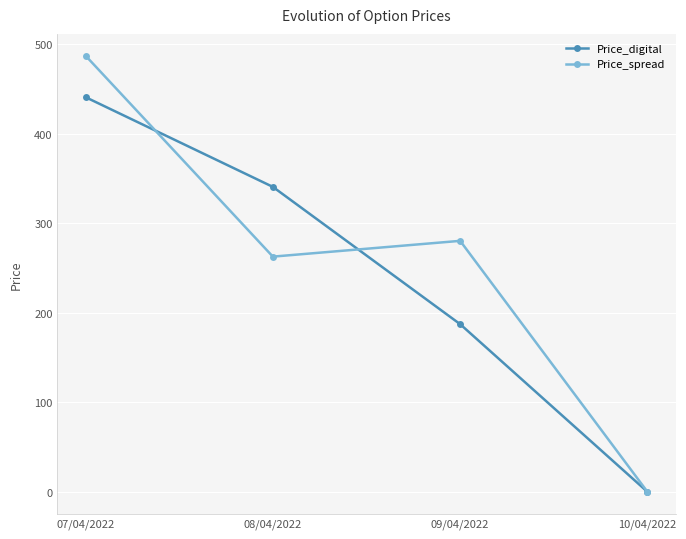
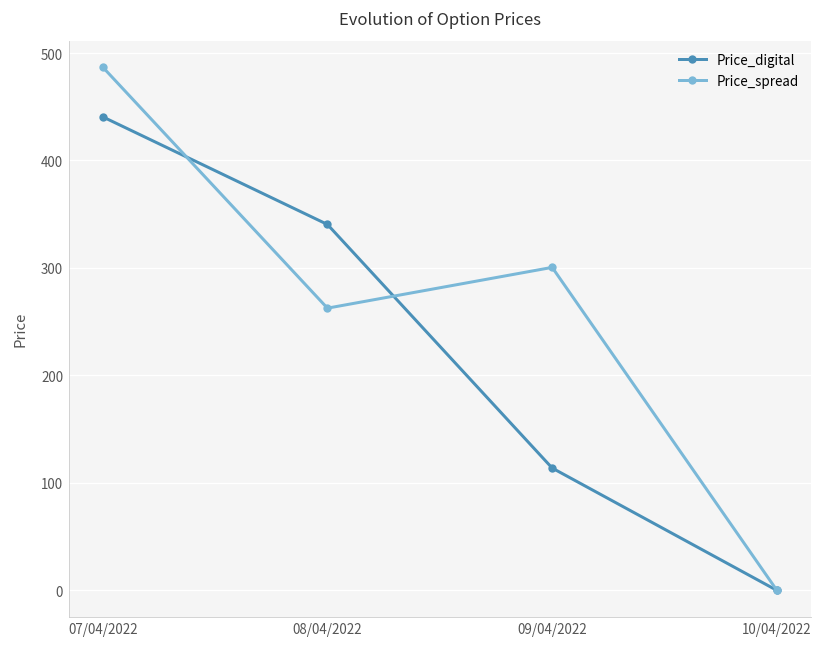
Price_digital, 09/04/2022: 190 -> 110
Price_spread, 09/04/2022: 280 -> 300
